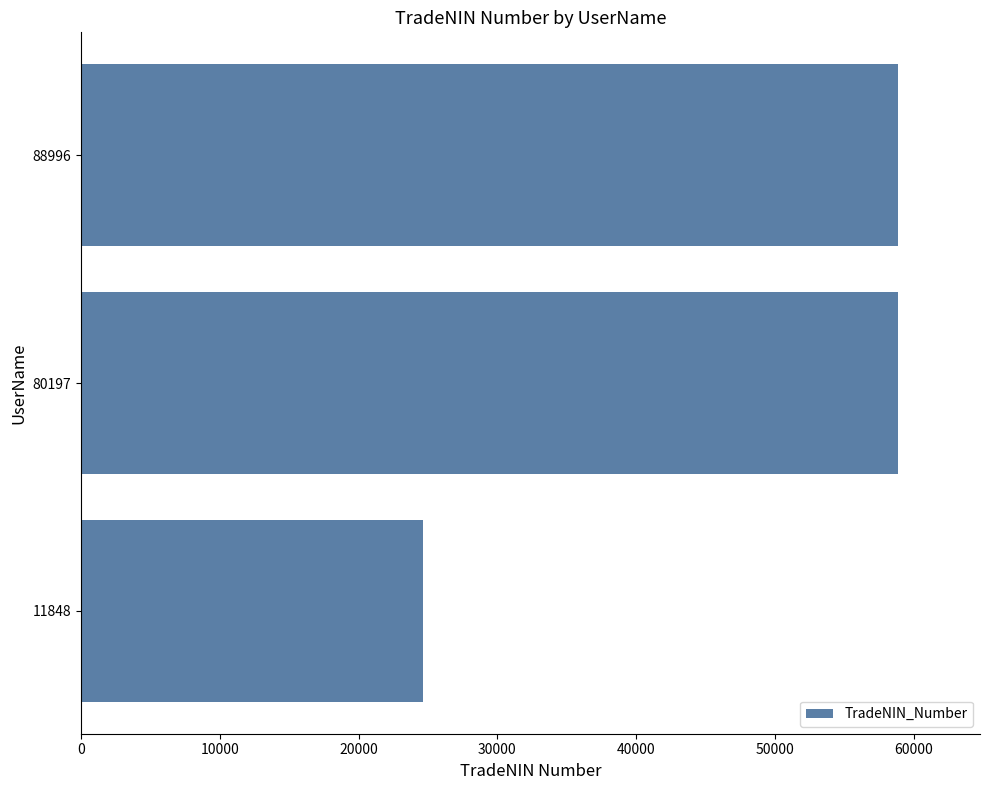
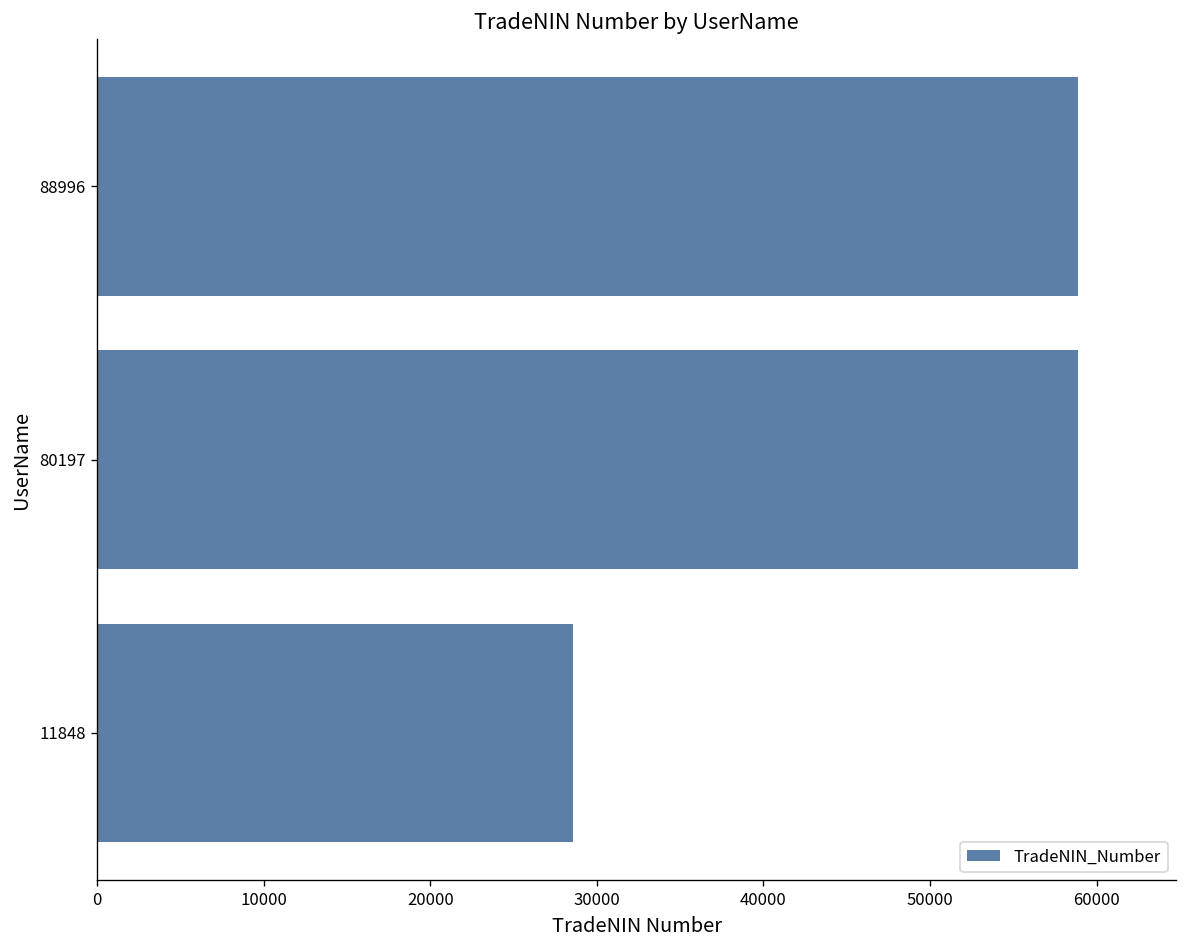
11848: 24600 -> 28600
